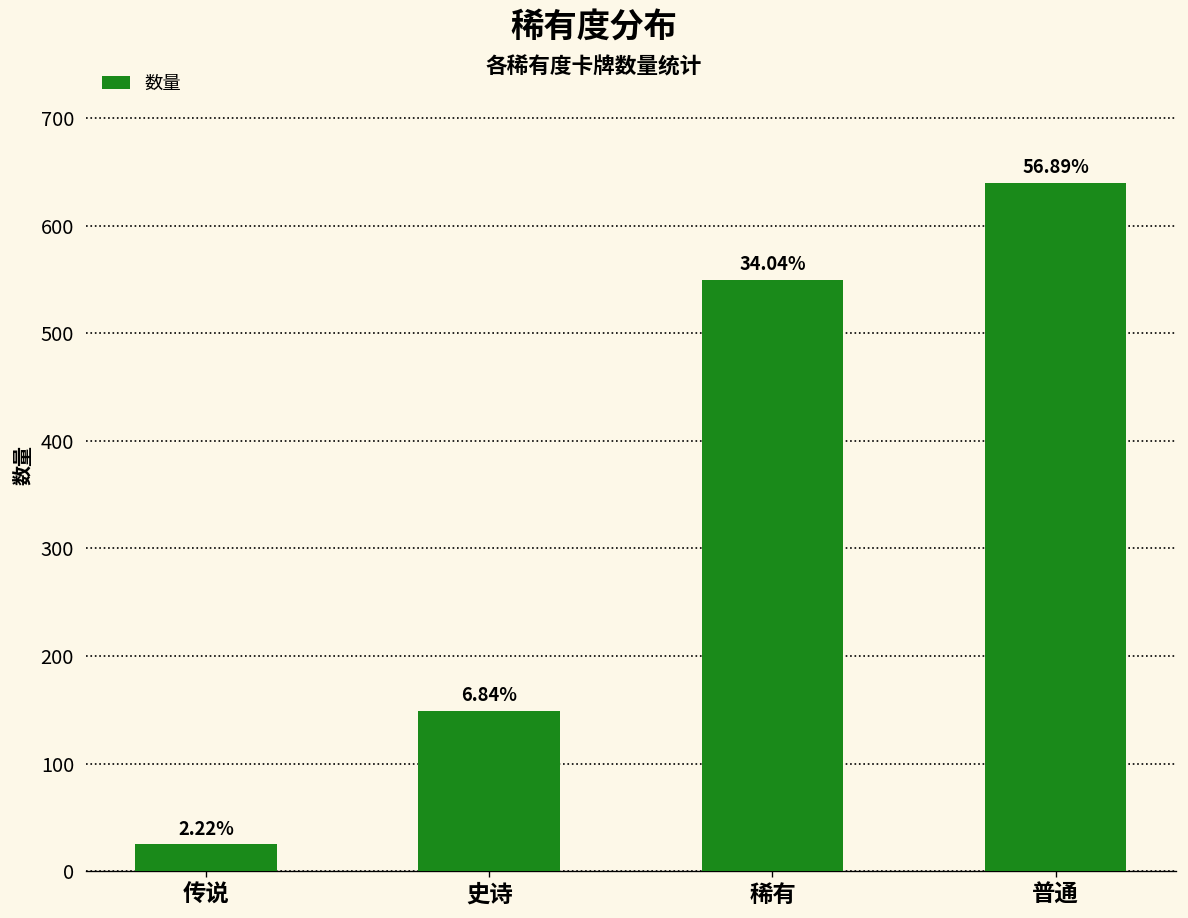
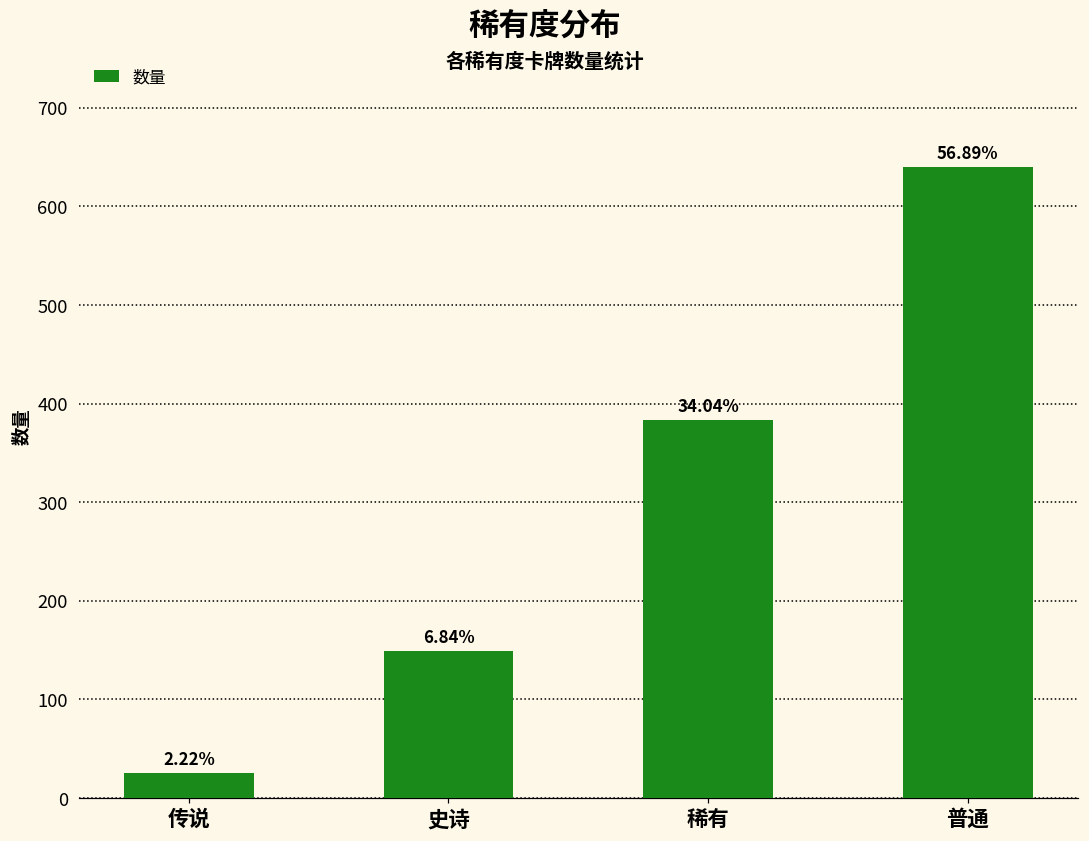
稀有: 550 -> 380
